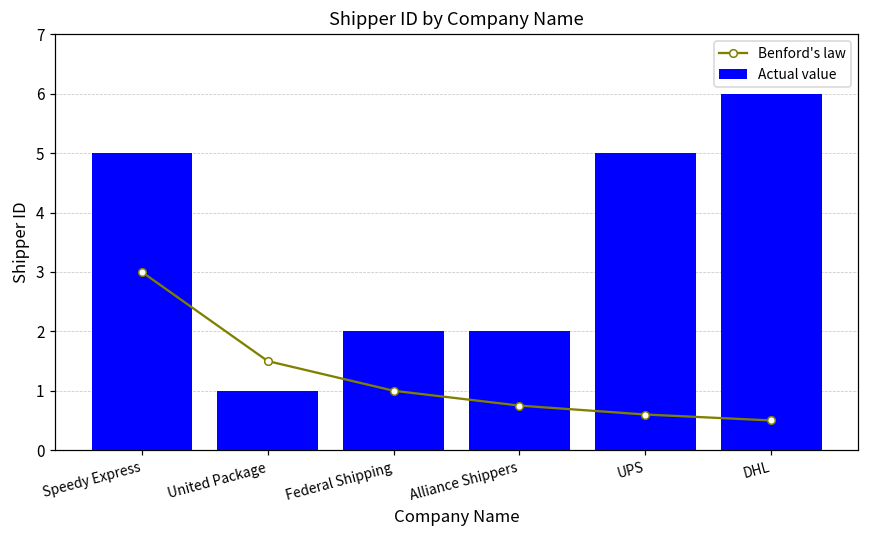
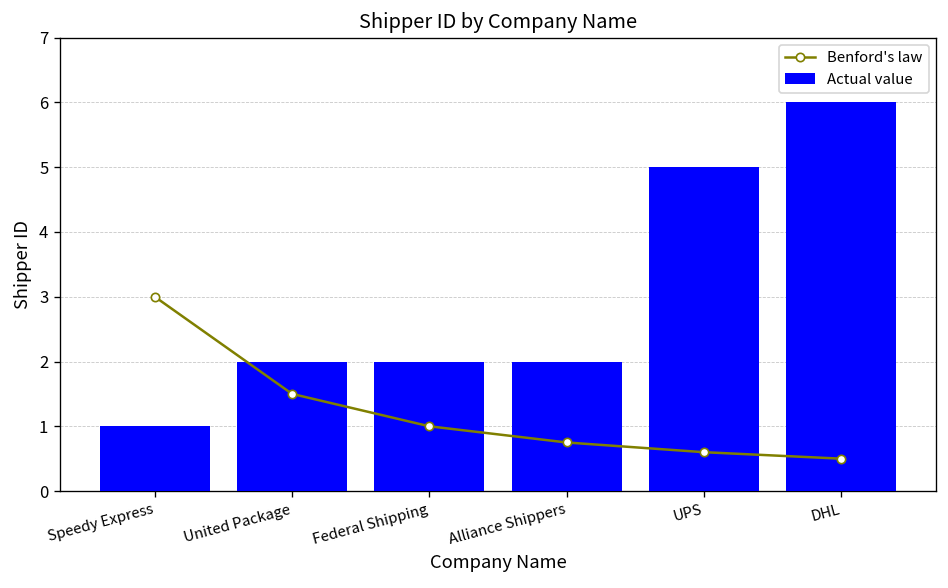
Actual value, Speedy Express: 5 -> 1
Actual value, United Package: 1 -> 2
